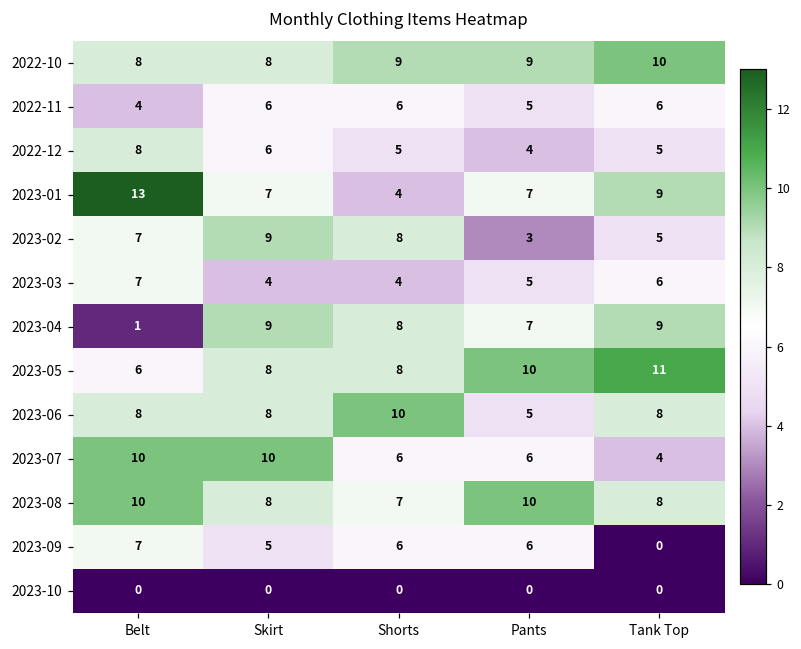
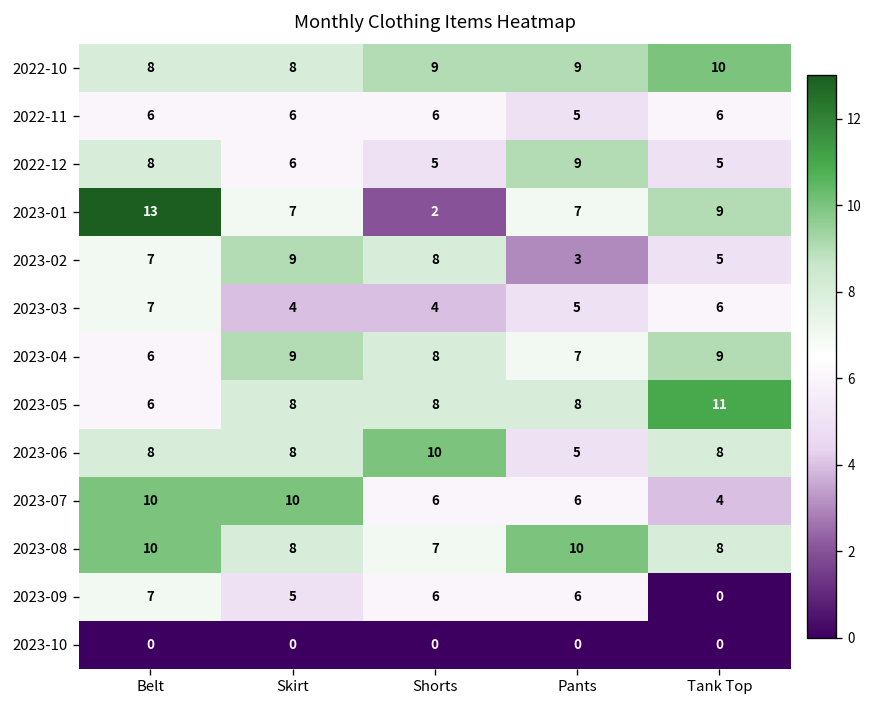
2022-11, Belt: 4 -> 6
2022-12, Pants: 4 -> 9
2023-01, Shorts: 4 -> 2
2023-04, Belt: 1 -> 6
2023-05, Pants: 10 -> 8
